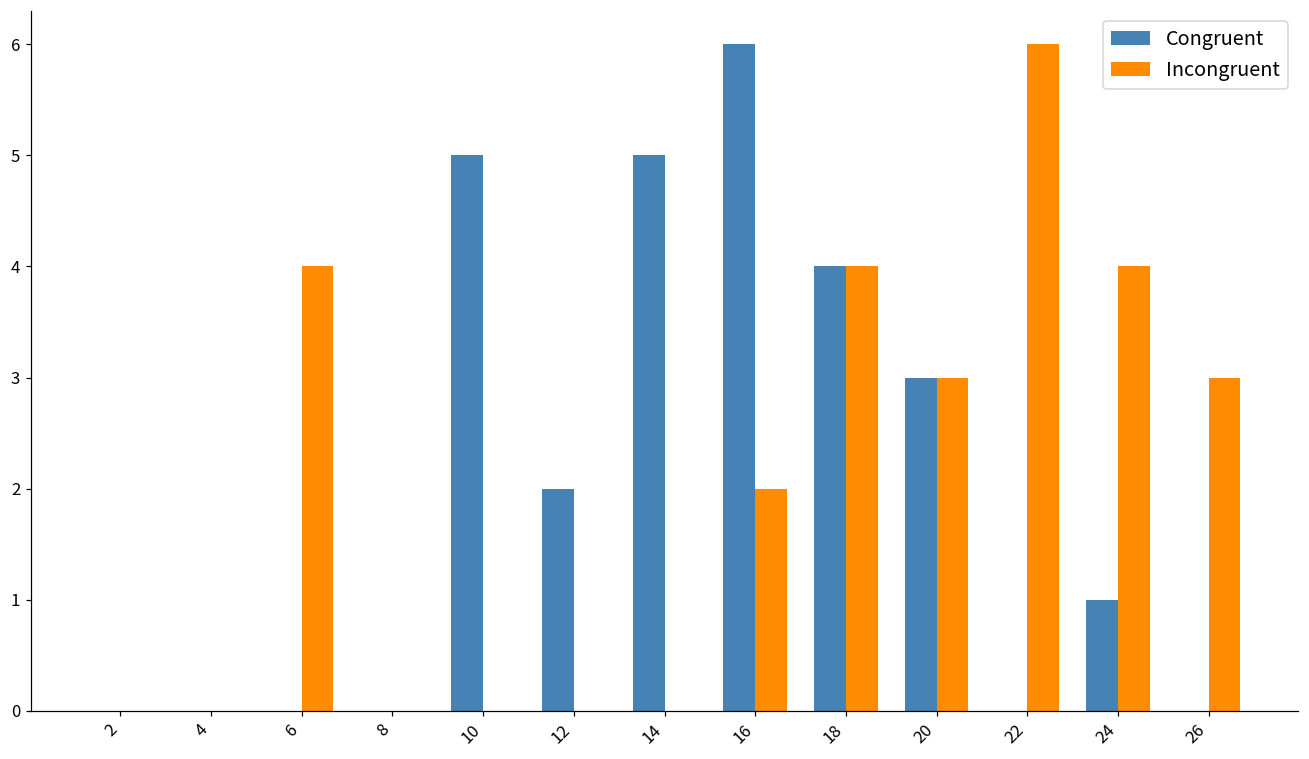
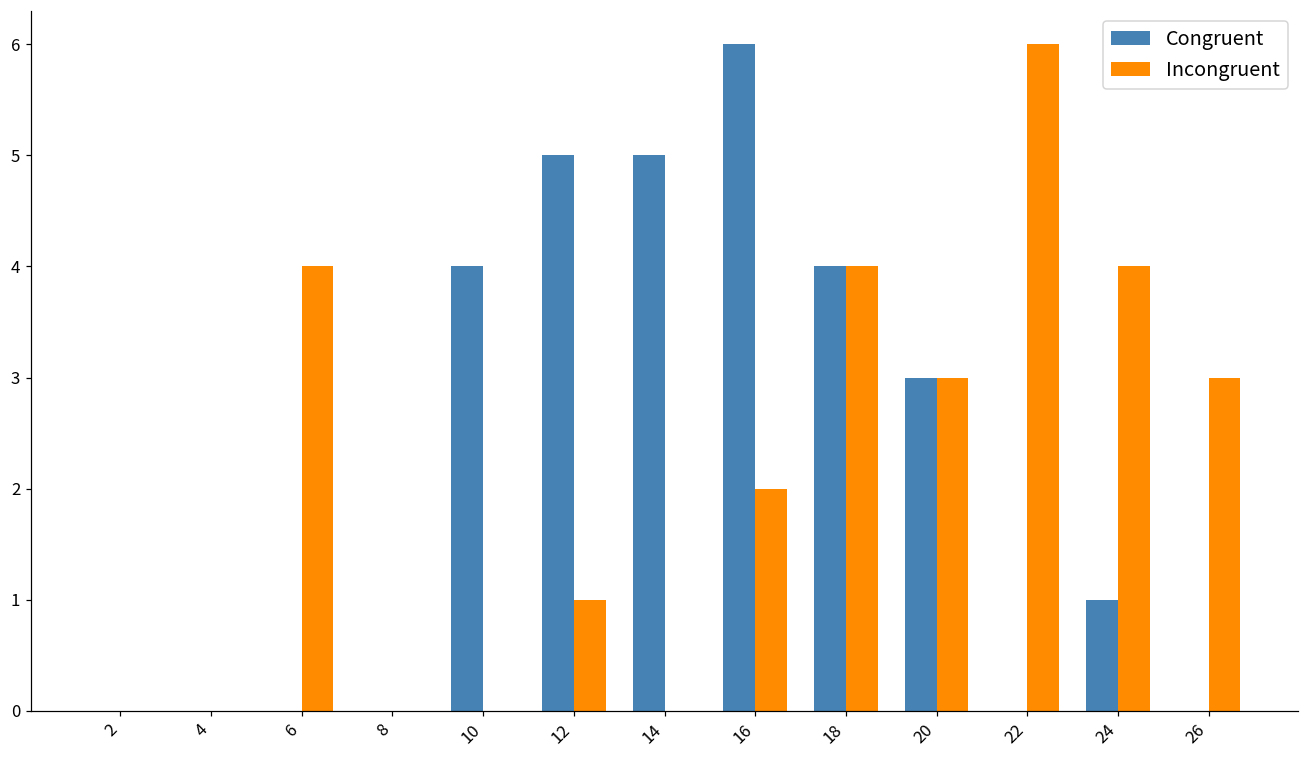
Congruent, 10: 5 -> 4
Congruent, 12: 2 -> 5
Incongruent, 12: 0 -> 1
